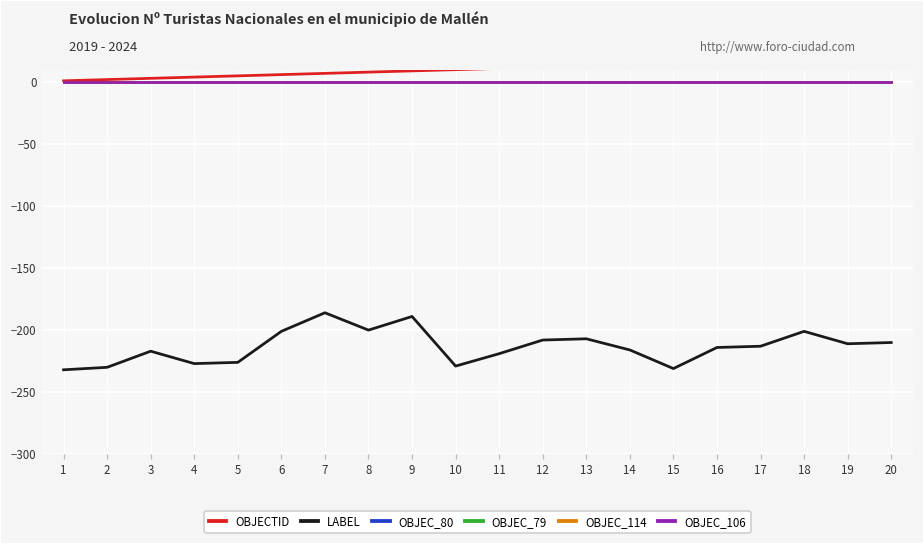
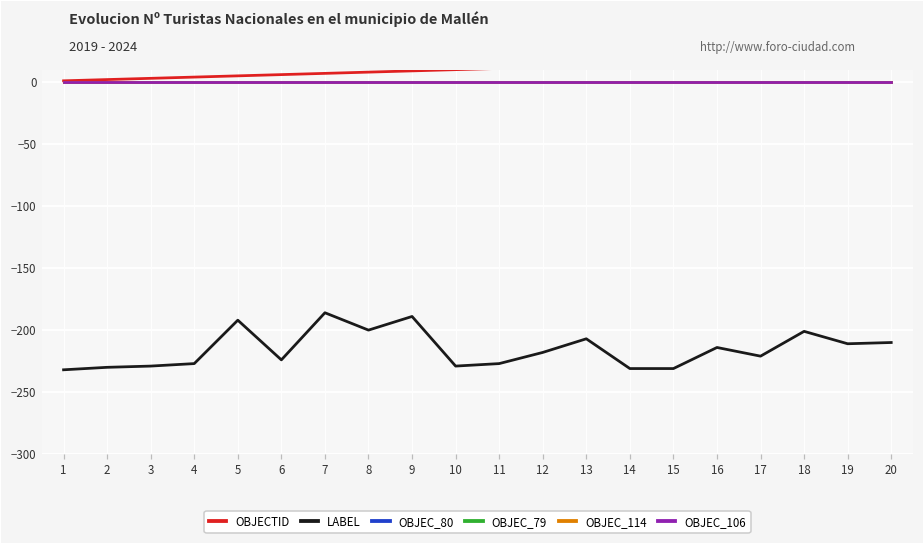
LABEL, 3: -217 -> -229
LABEL, 5: -226 -> -192
LABEL, 6: -201 -> -224
LABEL, 11: -219 -> -227
LABEL, 12: -208 -> -218
LABEL, 14: -216 -> -231
LABEL, 17: -213 -> -221
